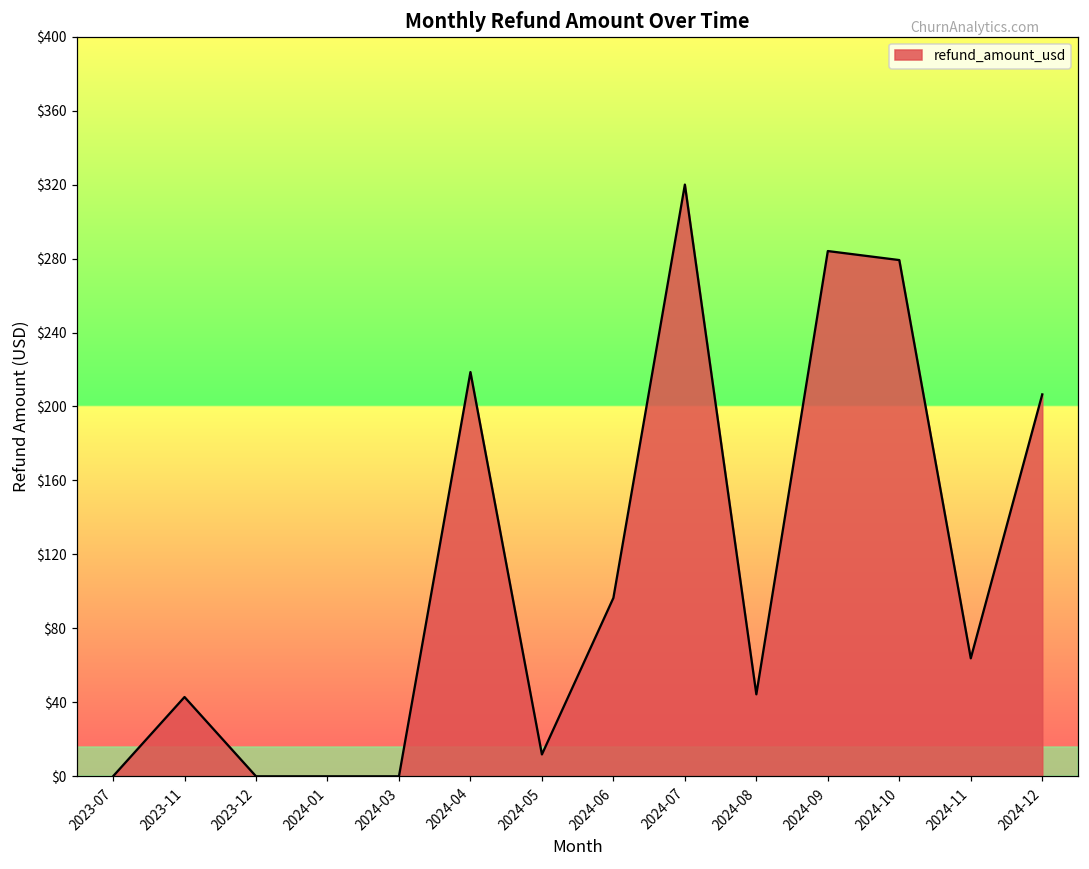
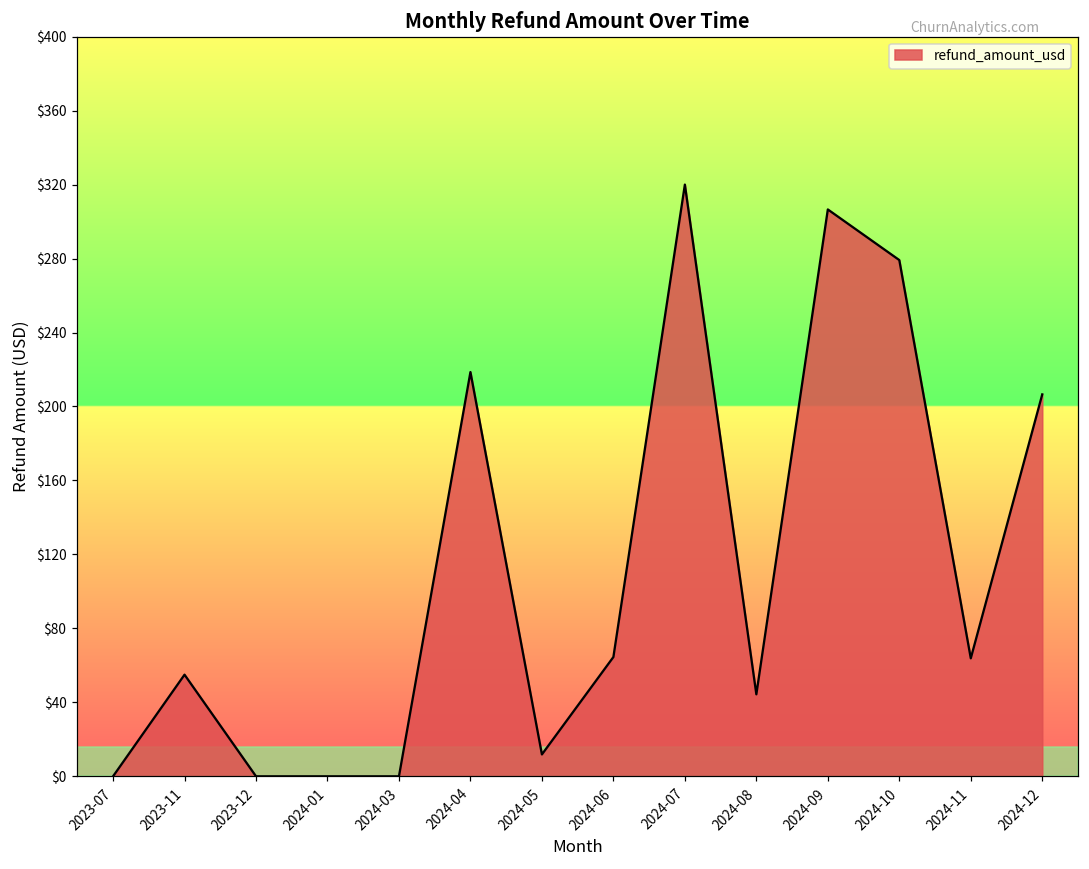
2023-11: $43 -> $55
2024-06: $96 -> $64
2024-09: $284 -> $306
